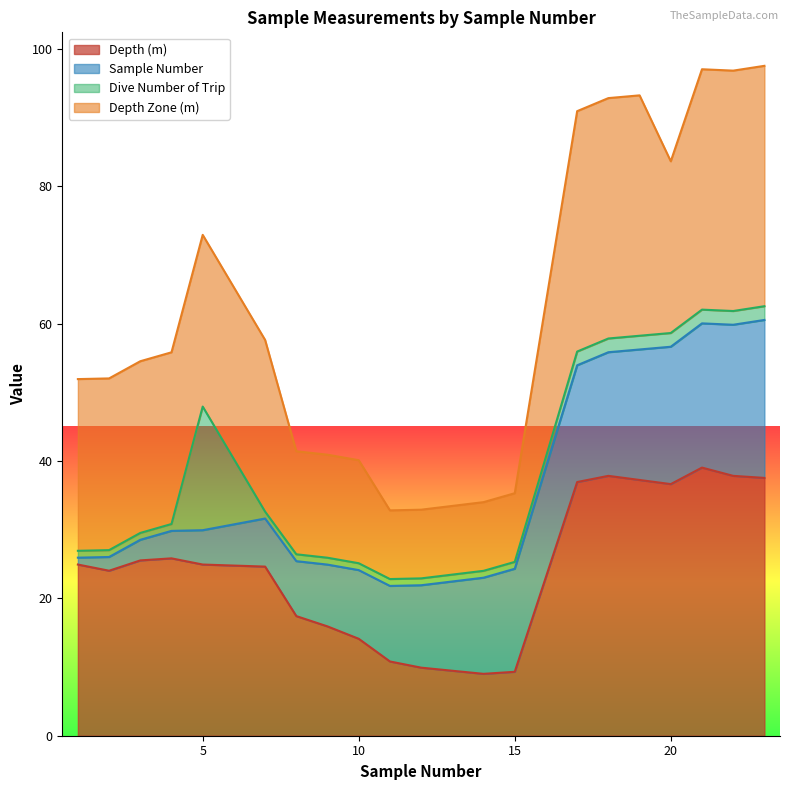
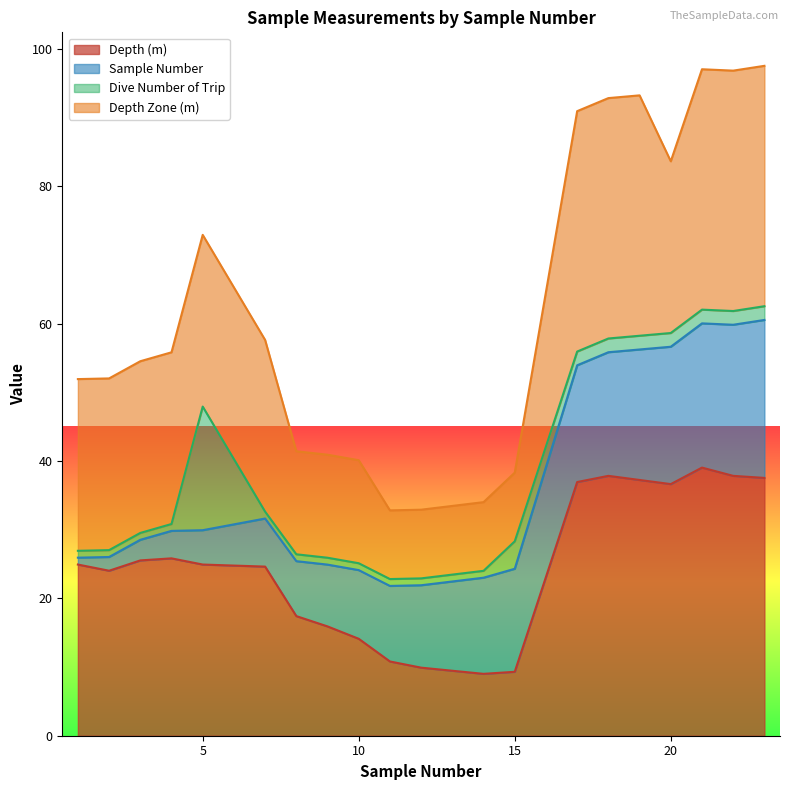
Dive Number of Trip, 15: 1 -> 4
